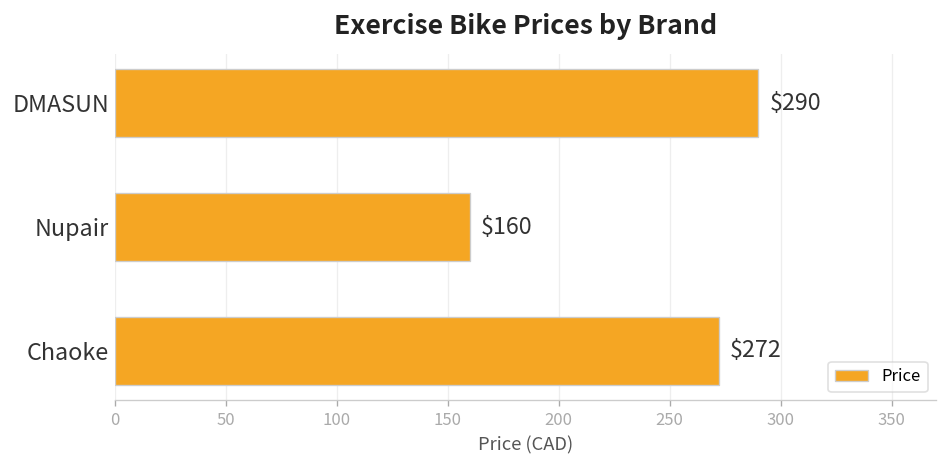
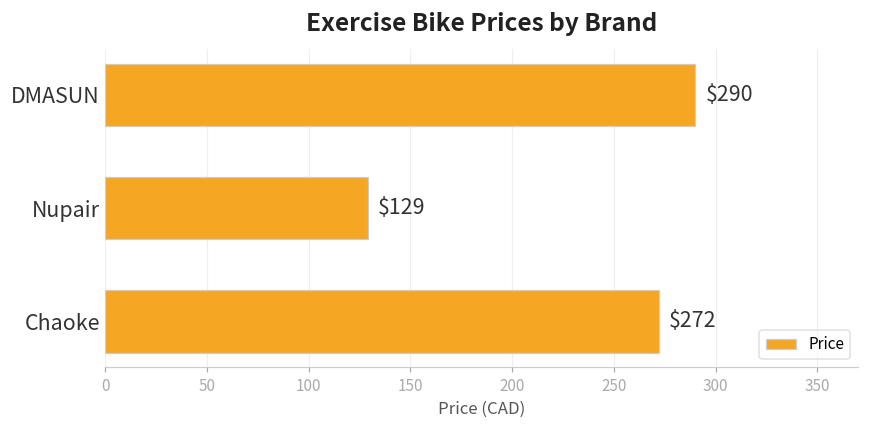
Nupair: $160 -> $129
